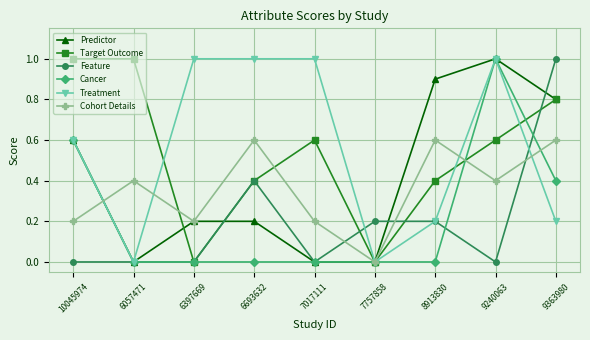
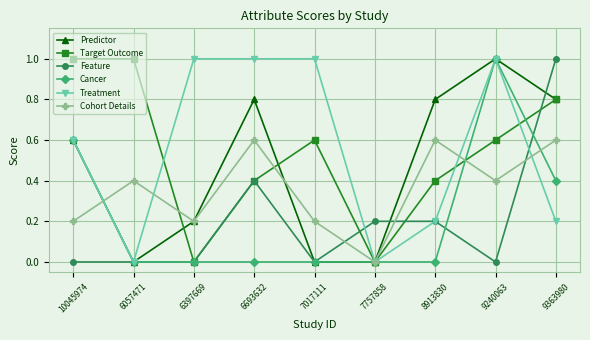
Predictor, 6693632: 0.2 -> 0.8
Predictor, 8913830: 0.9 -> 0.8
